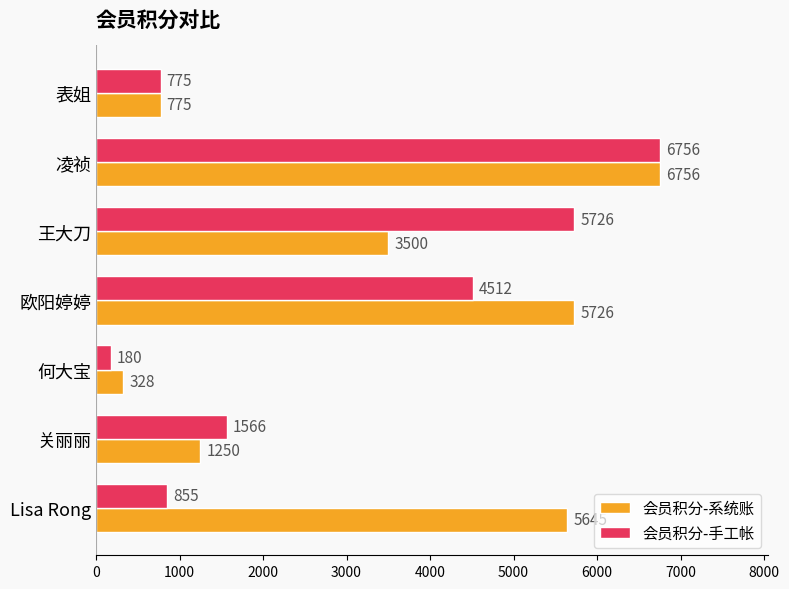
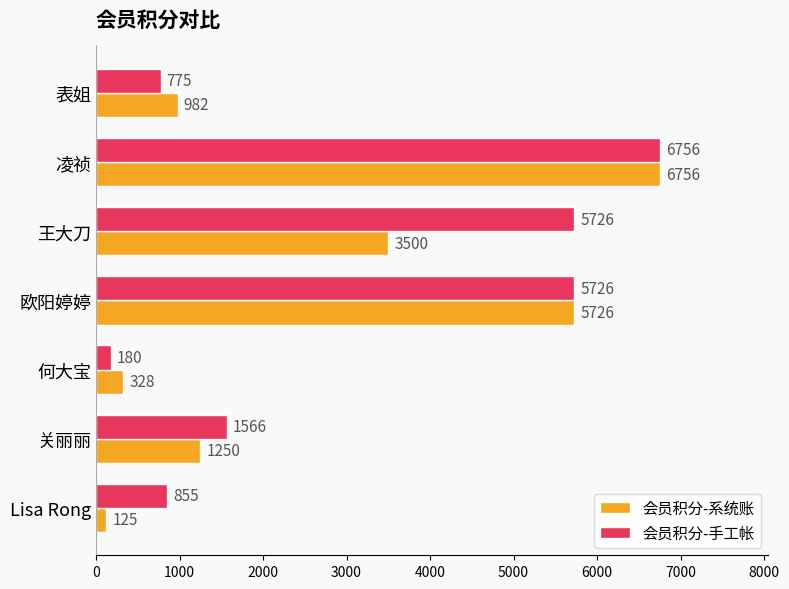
会员积分-系统账, 表姐: 775 -> 982
会员积分-手工帐, 欧阳婷婷: 4512 -> 5726
会员积分-系统账, Lisa Rong: 5600 -> 100
